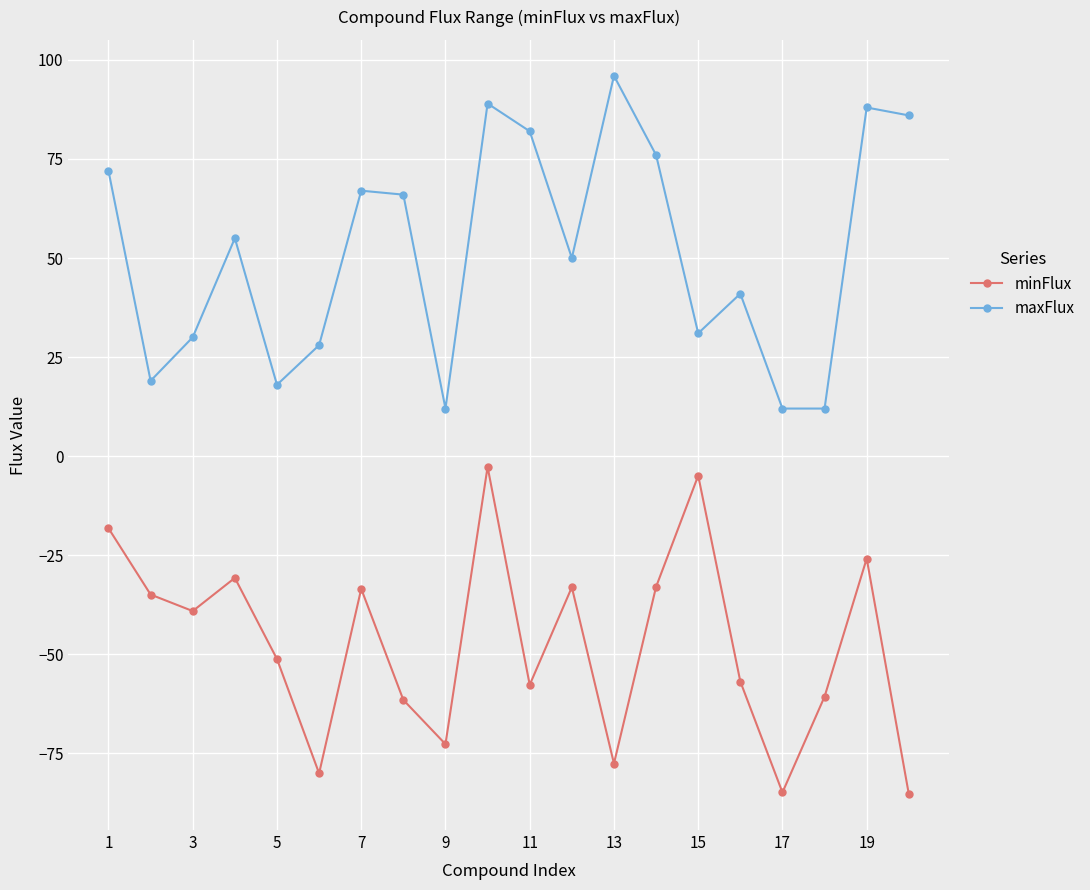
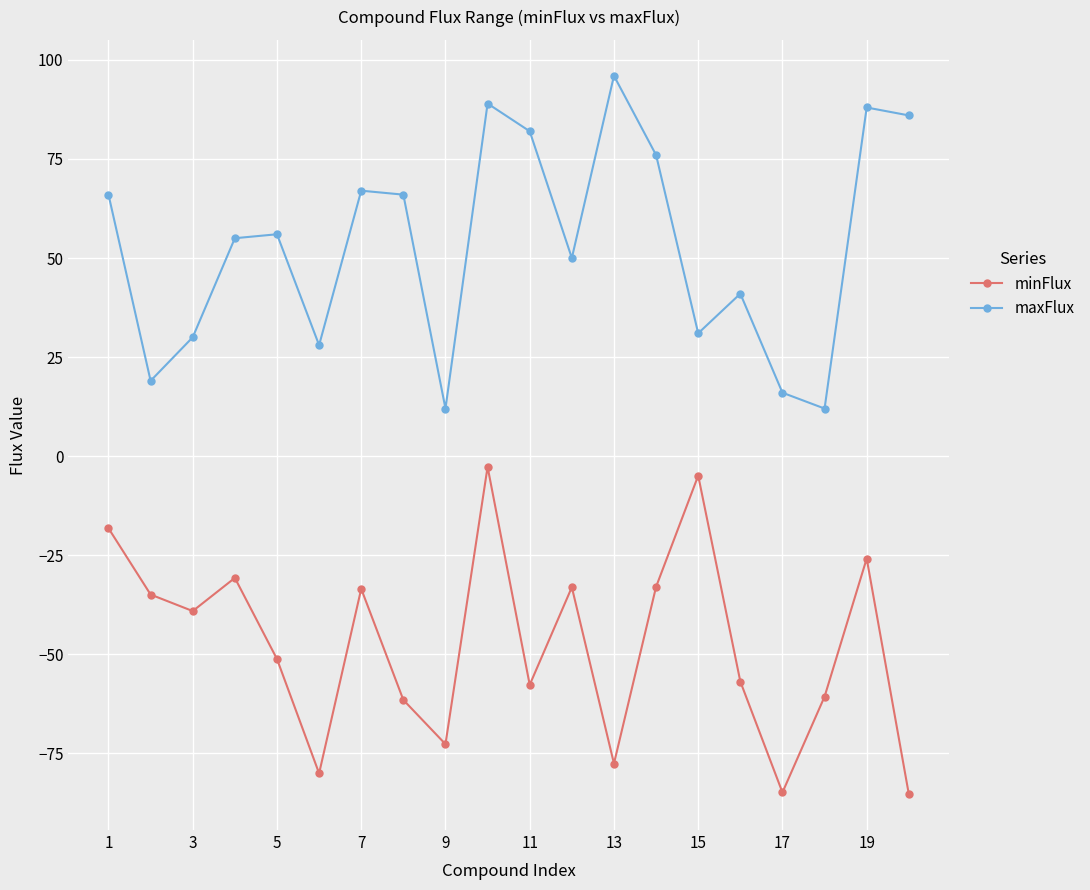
maxFlux, 1: 72 -> 66
maxFlux, 5: 18 -> 56
maxFlux, 17: 12 -> 16
